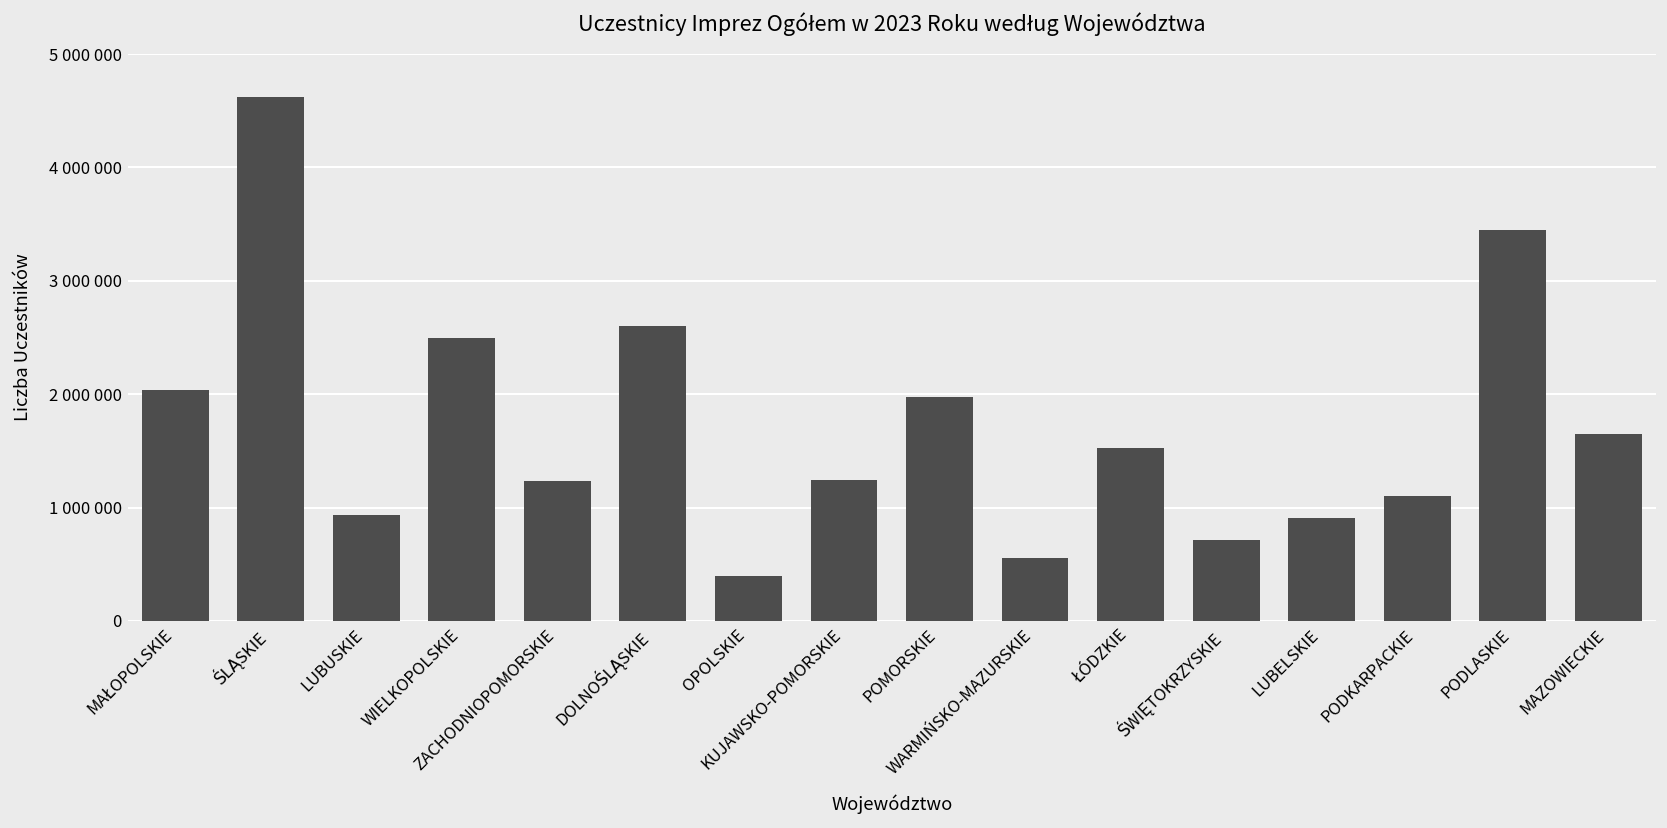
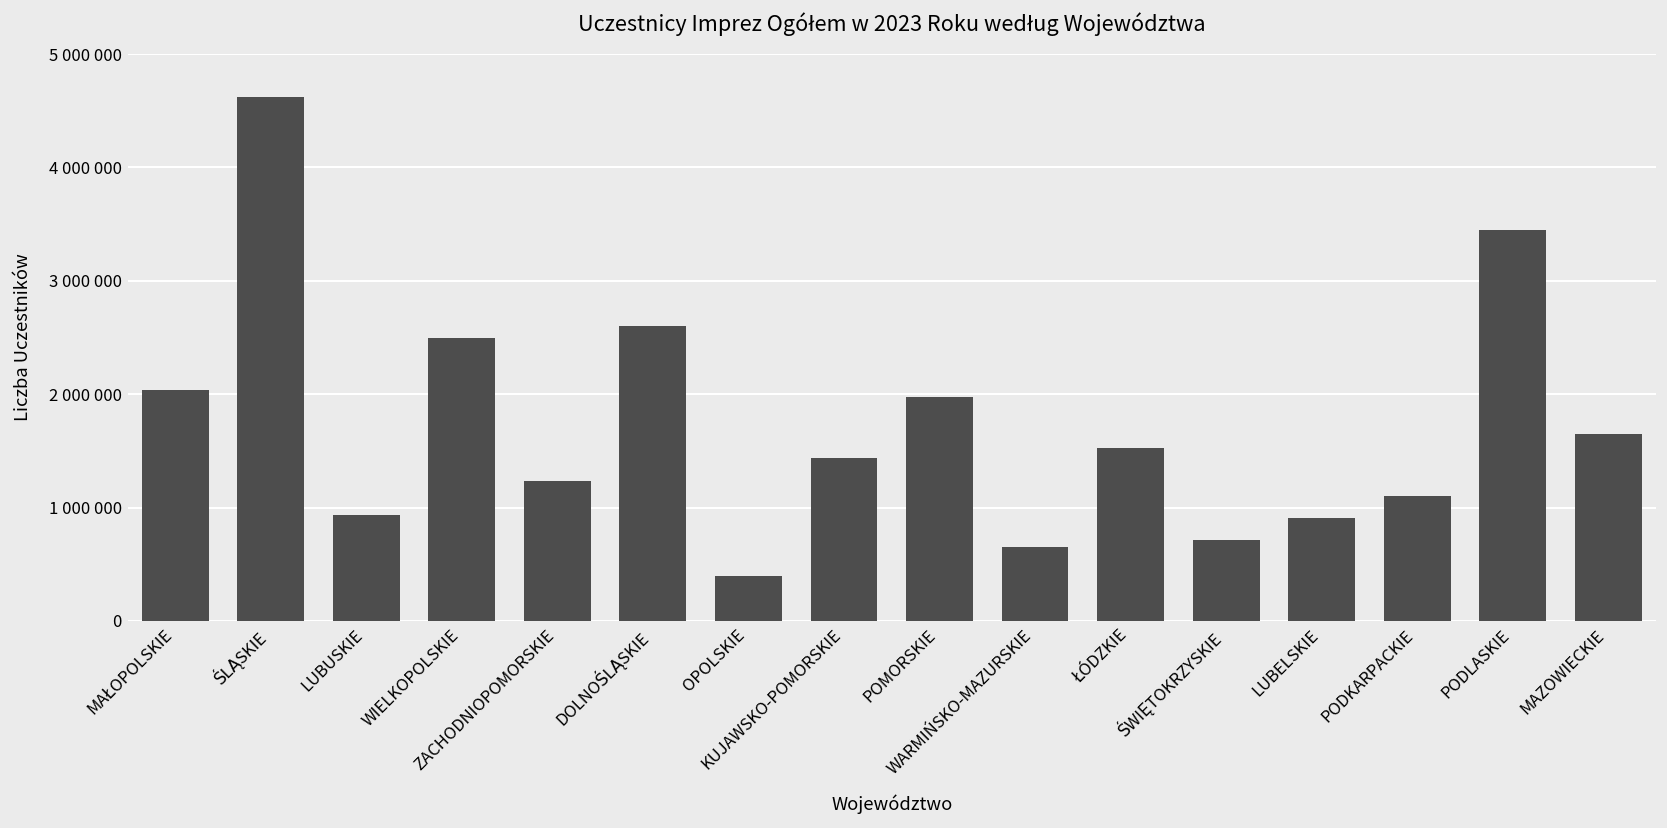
KUJAWSKO-POMORSKIE: 1200000 -> 1400000
WARMIŃSKO-MAZURSKIE: 600000 -> 700000
